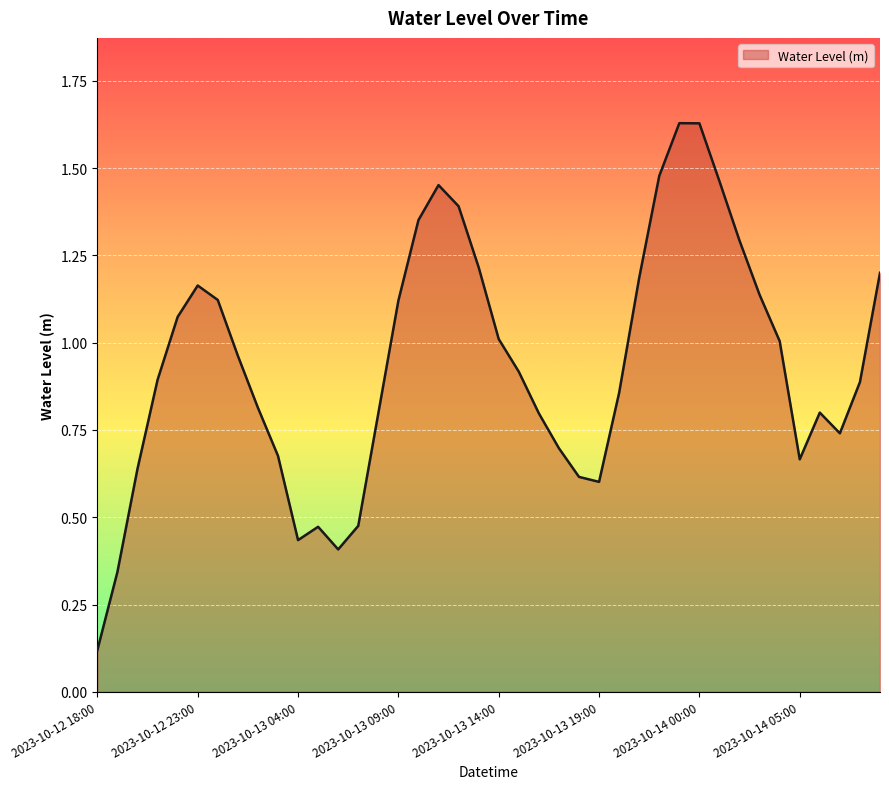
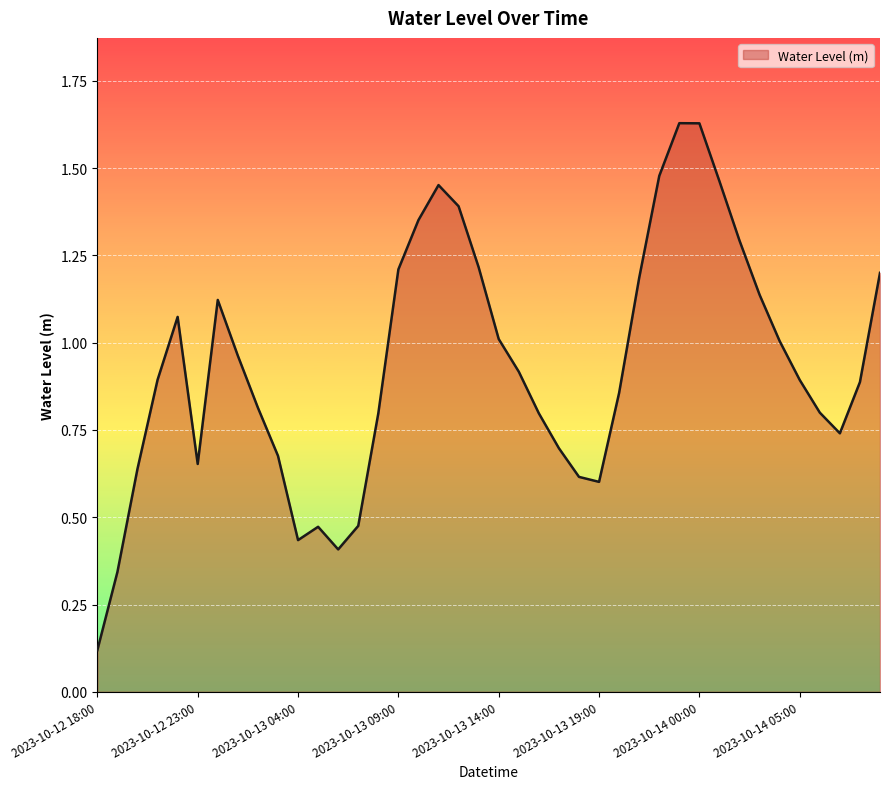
2023-10-12 23:00: 1.16 -> 0.65
2023-10-13 09:00: 1.12 -> 1.21
2023-10-14 05:00: 0.67 -> 0.89
